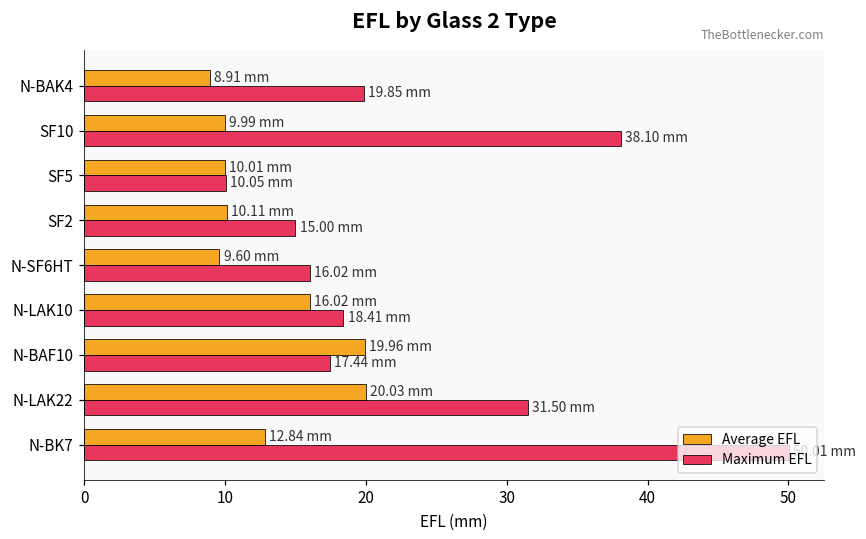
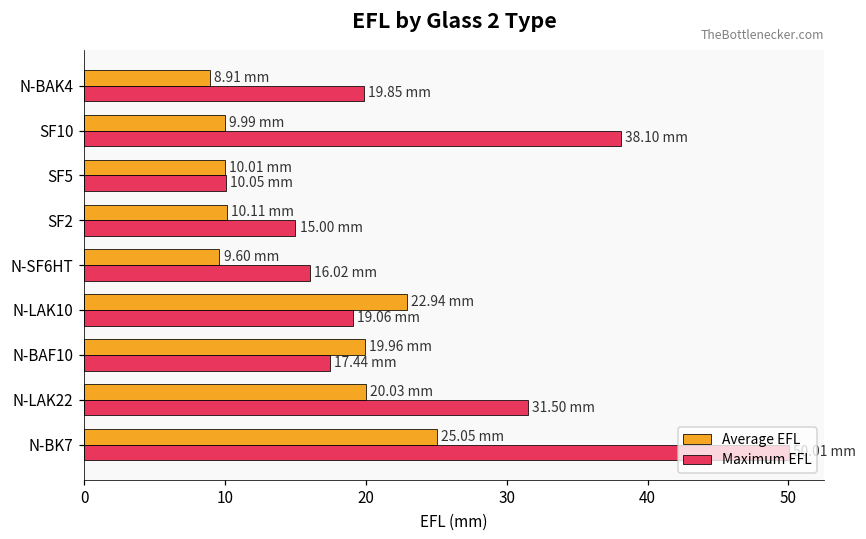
Average EFL, N-LAK10: 16.02 -> 22.94
Maximum EFL, N-LAK10: 18.41 -> 19.06
Average EFL, N-BK7: 12.84 -> 25.05
